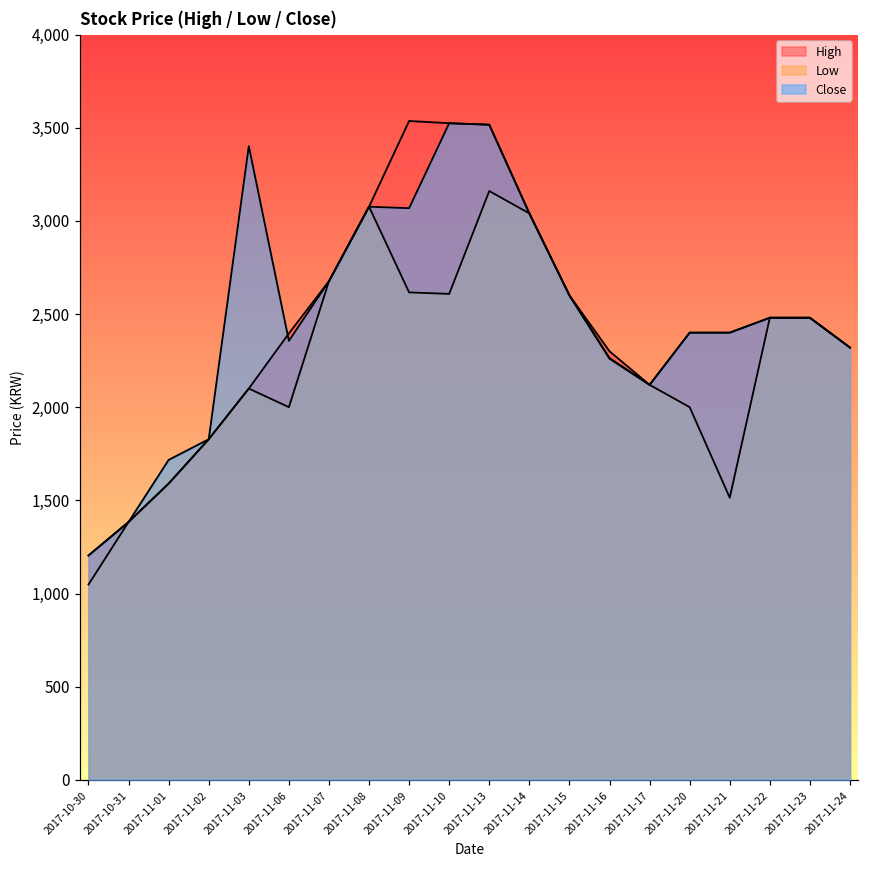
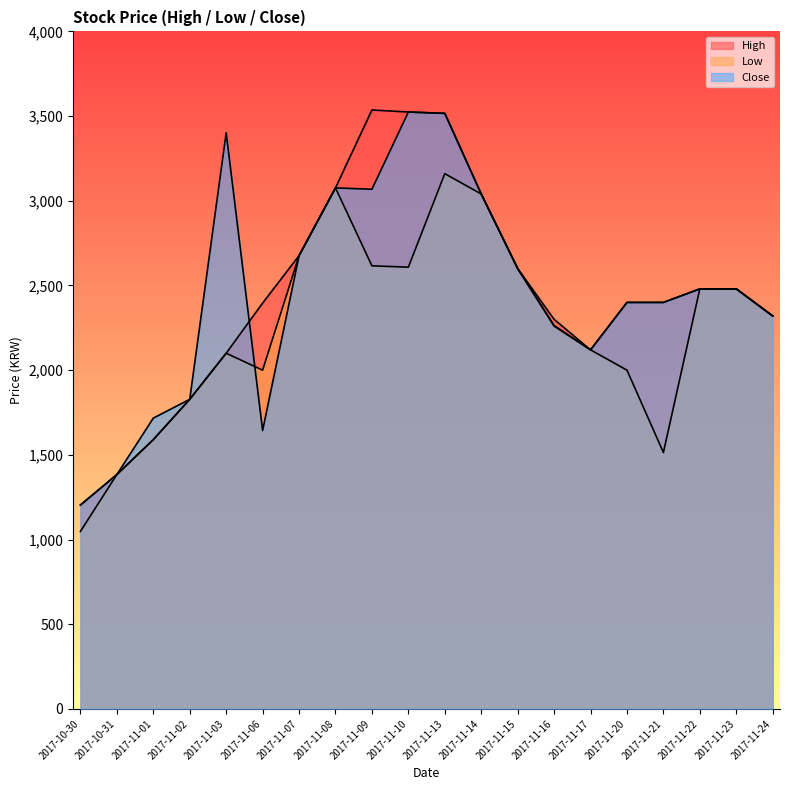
Close, 2017-11-06: 2,360 -> 1,640
